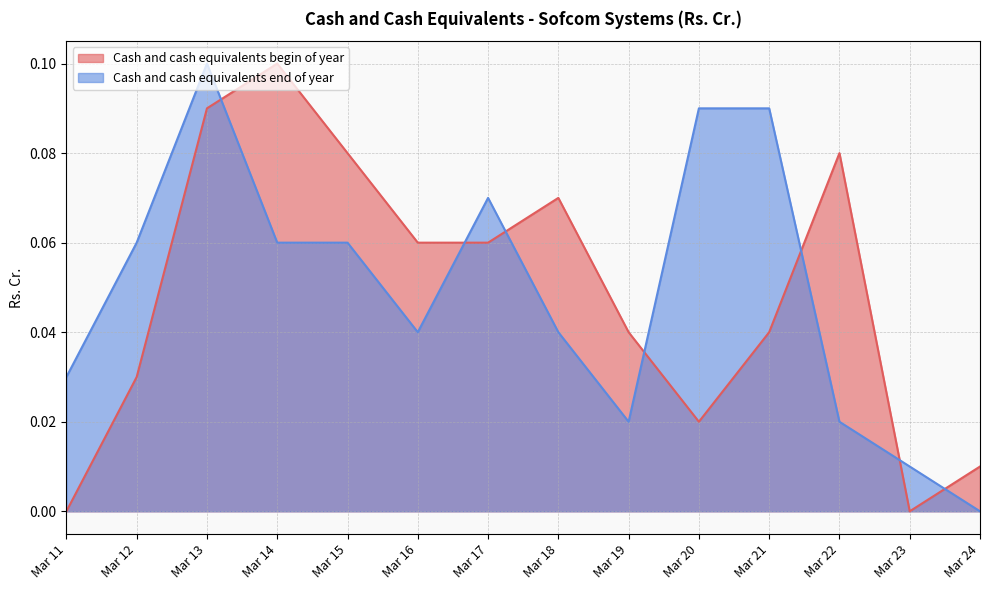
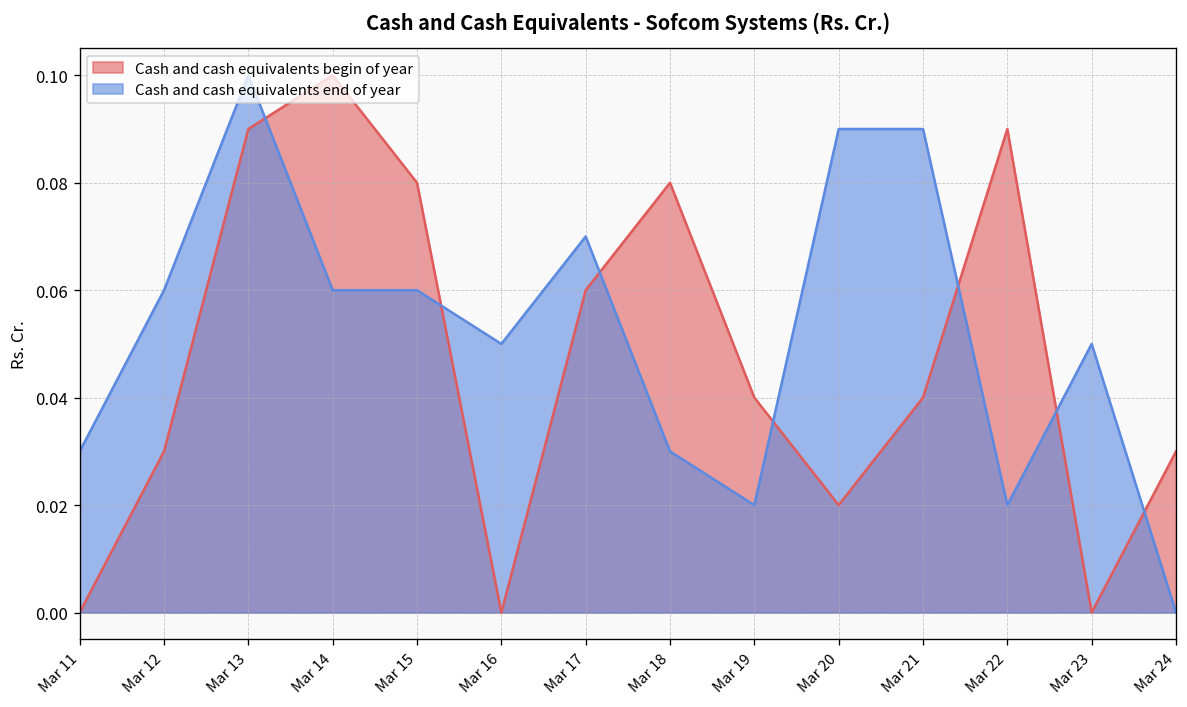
Cash and cash equivalents begin of year, Mar 16: 0.06 -> 0.00
Cash and cash equivalents end of year, Mar 16: 0.04 -> 0.05
Cash and cash equivalents begin of year, Mar 18: 0.07 -> 0.08
Cash and cash equivalents end of year, Mar 18: 0.04 -> 0.03
Cash and cash equivalents begin of year, Mar 22: 0.08 -> 0.09
Cash and cash equivalents end of year, Mar 23: 0.01 -> 0.05
Cash and cash equivalents begin of year, Mar 24: 0.01 -> 0.03
